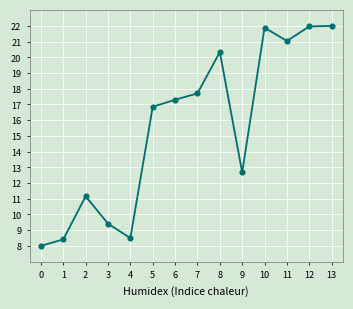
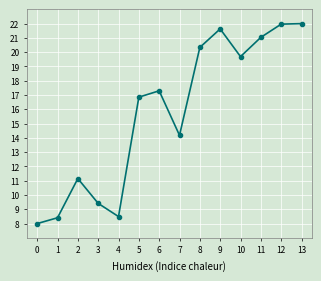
7: 17.7 -> 14.2
9: 12.7 -> 21.6
10: 21.9 -> 19.7
